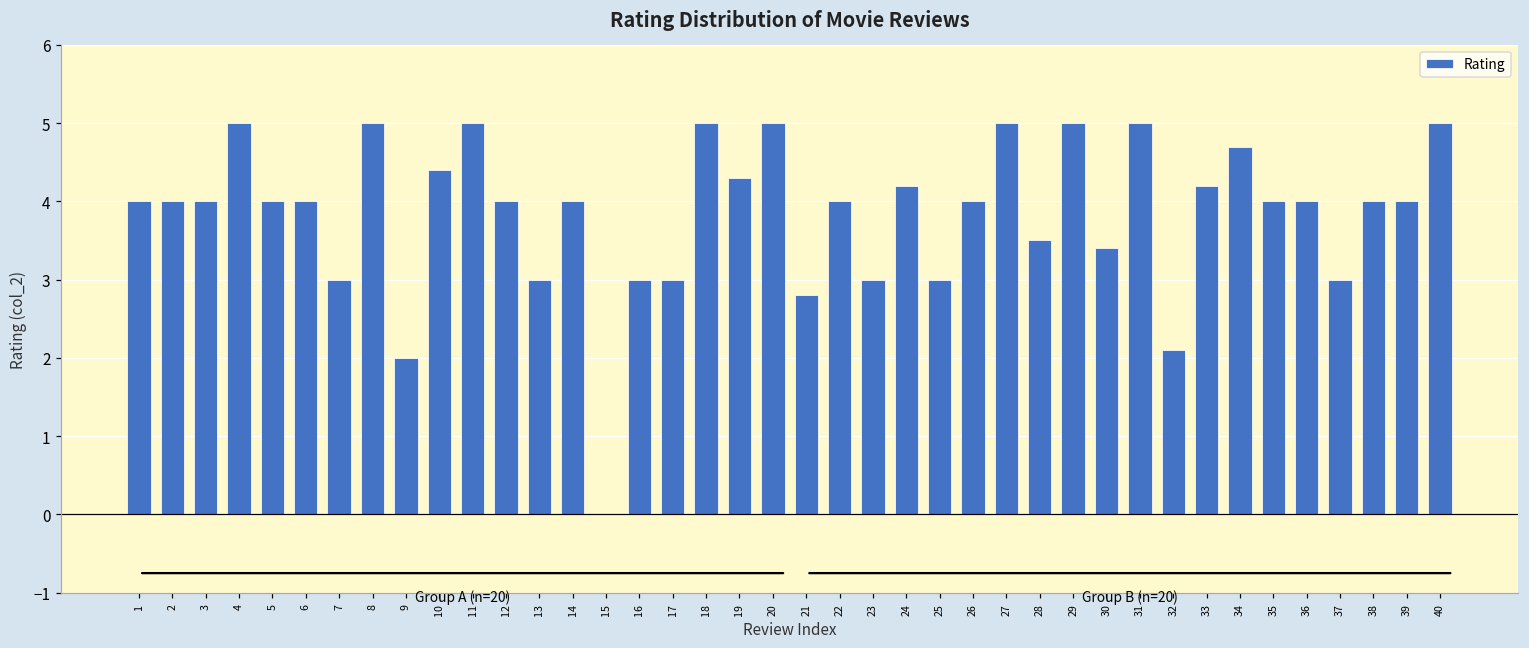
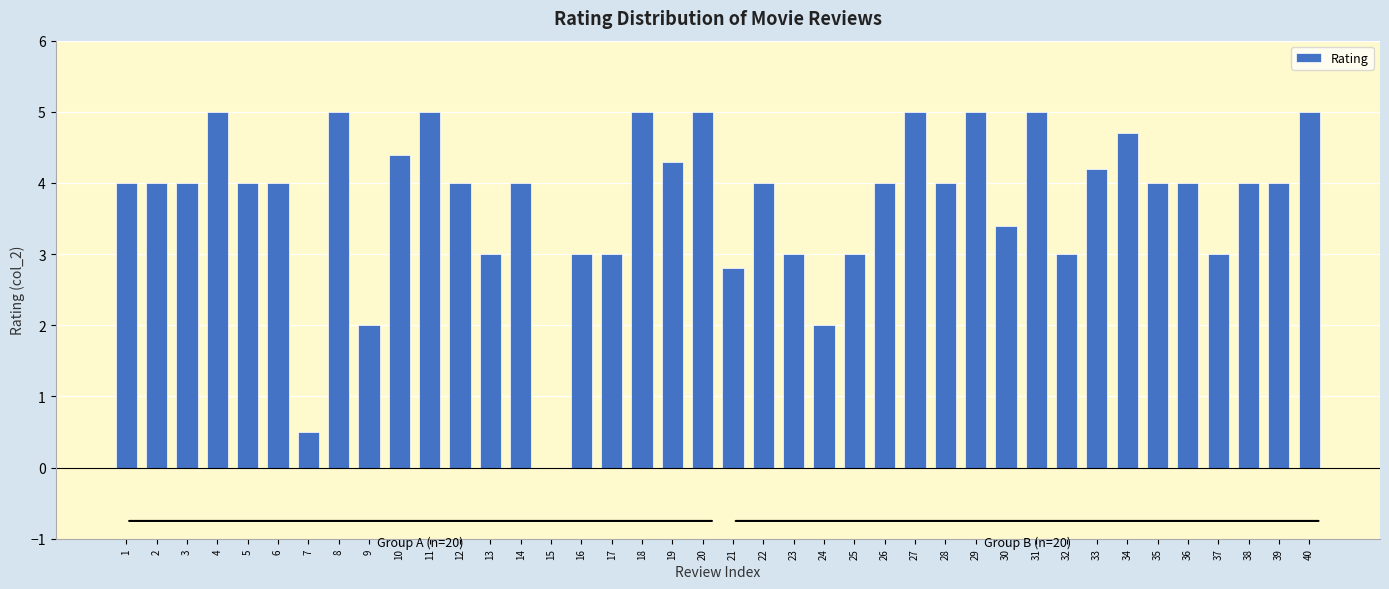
7: 3.0 -> 0.5
24: 4.2 -> 2.0
28: 3.5 -> 4.0
32: 2.1 -> 3.0
